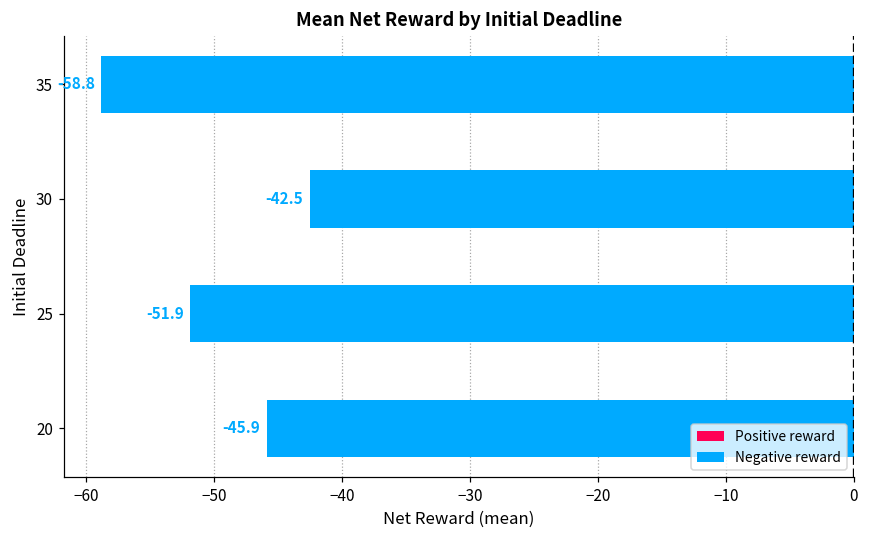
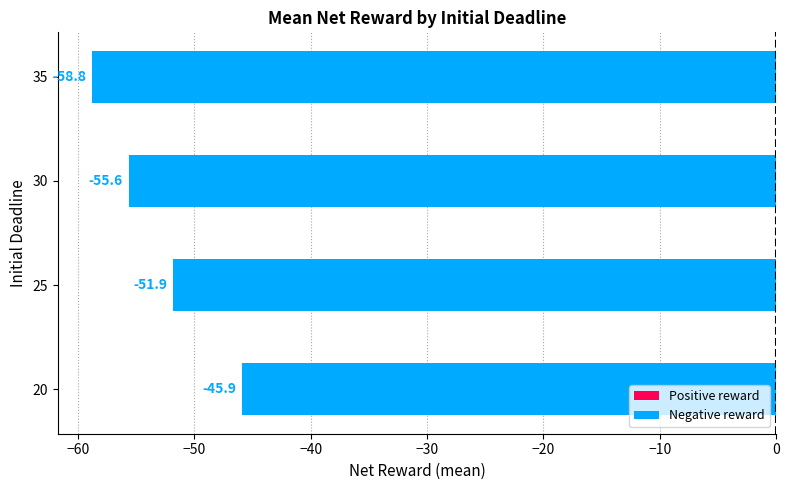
30: -42.5 -> -55.6
